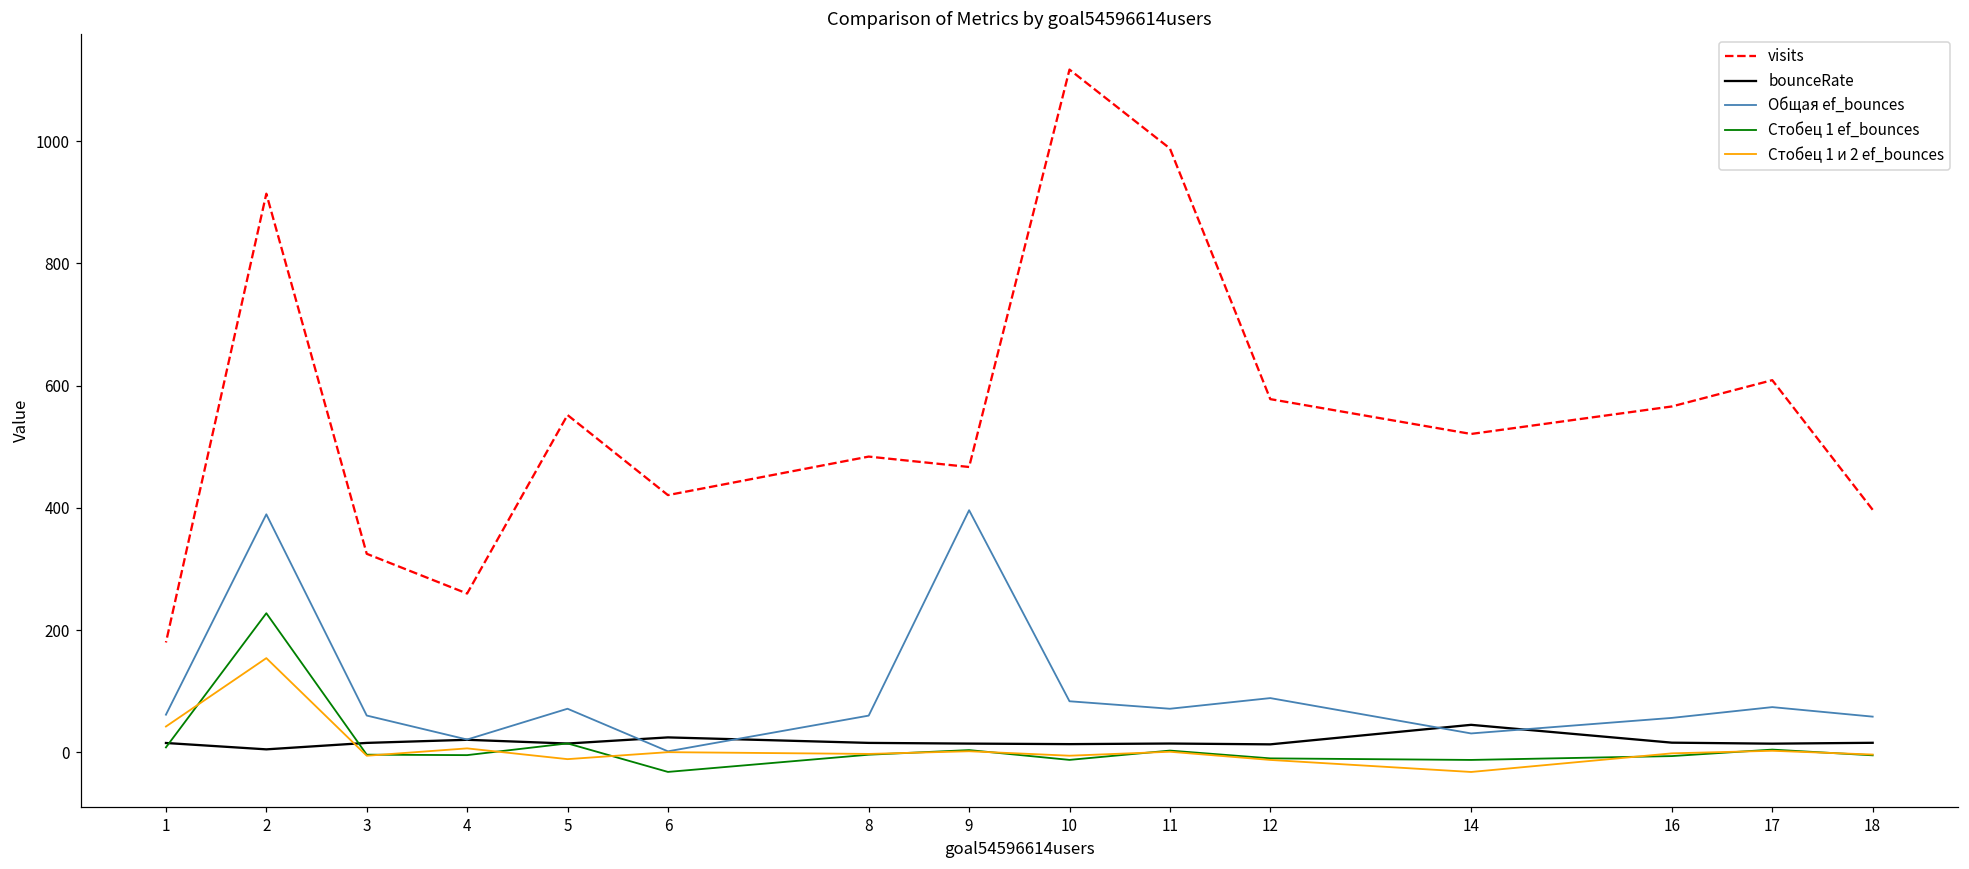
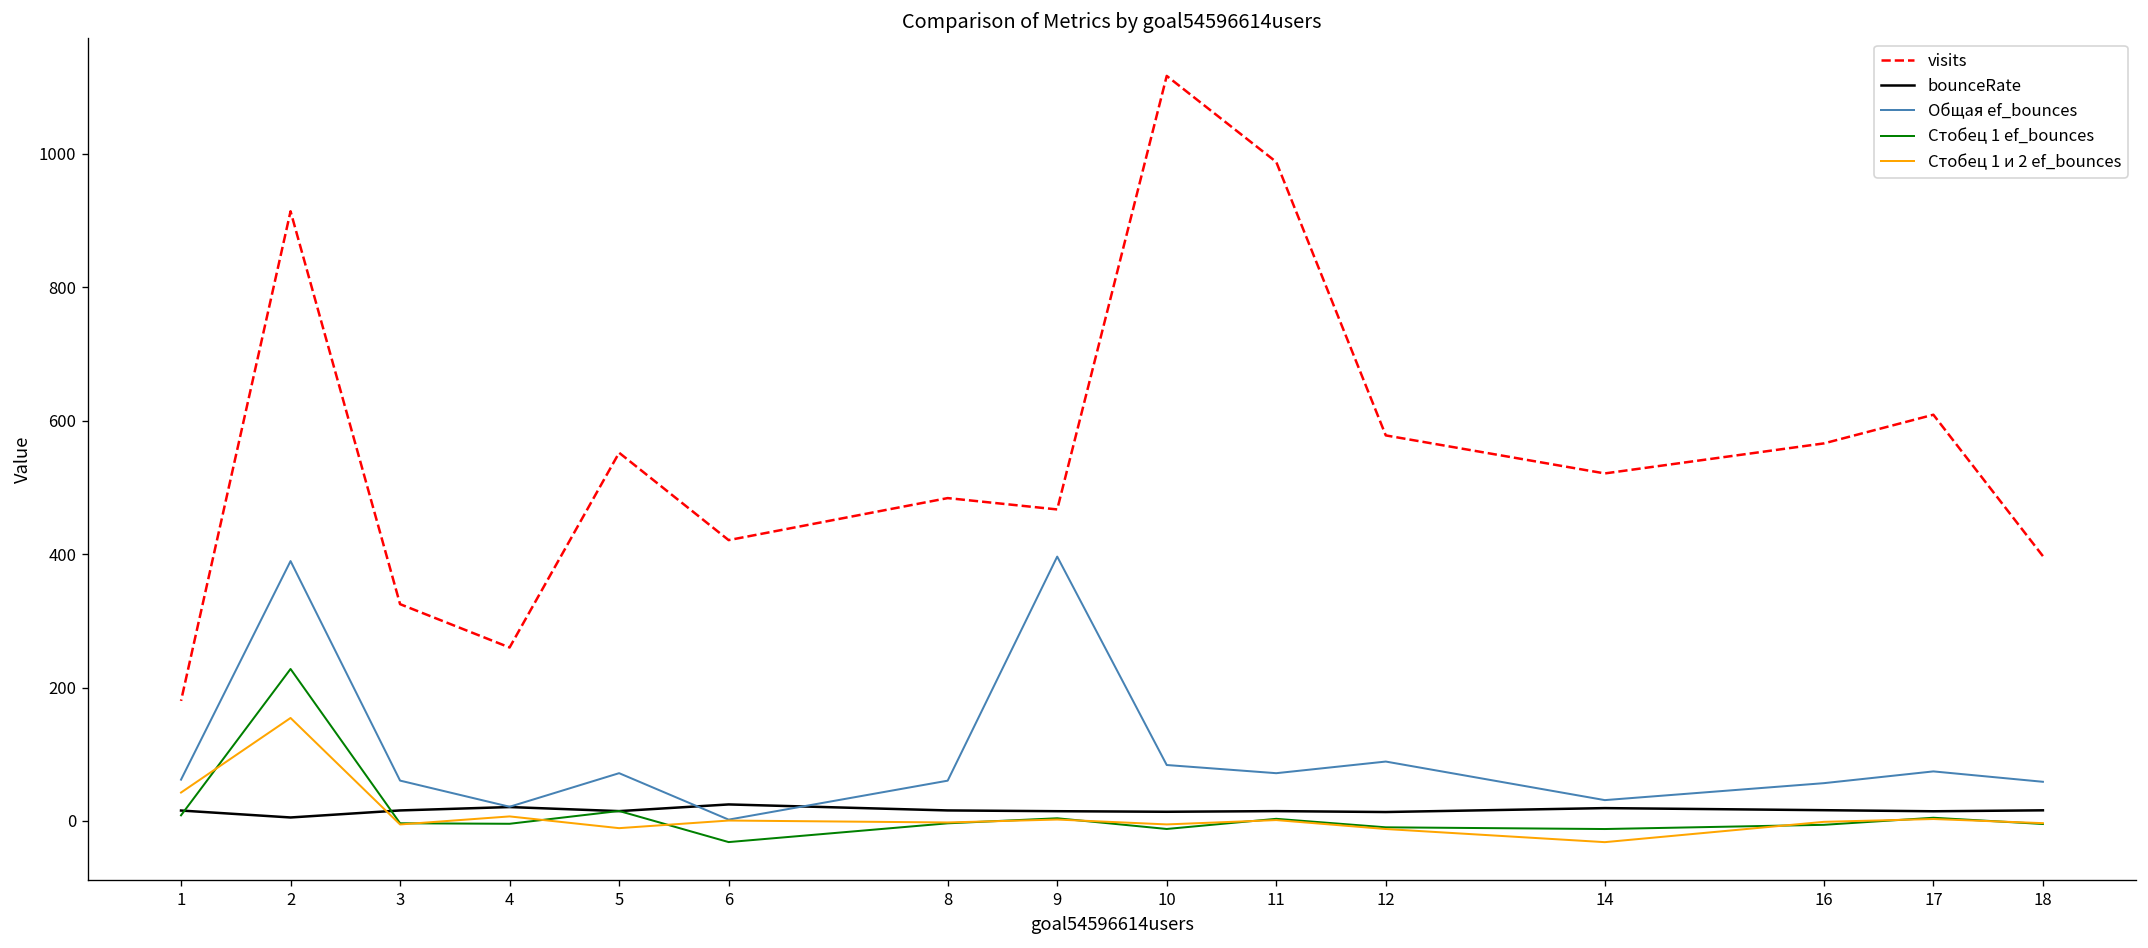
bounceRate, 14: 50 -> 20
